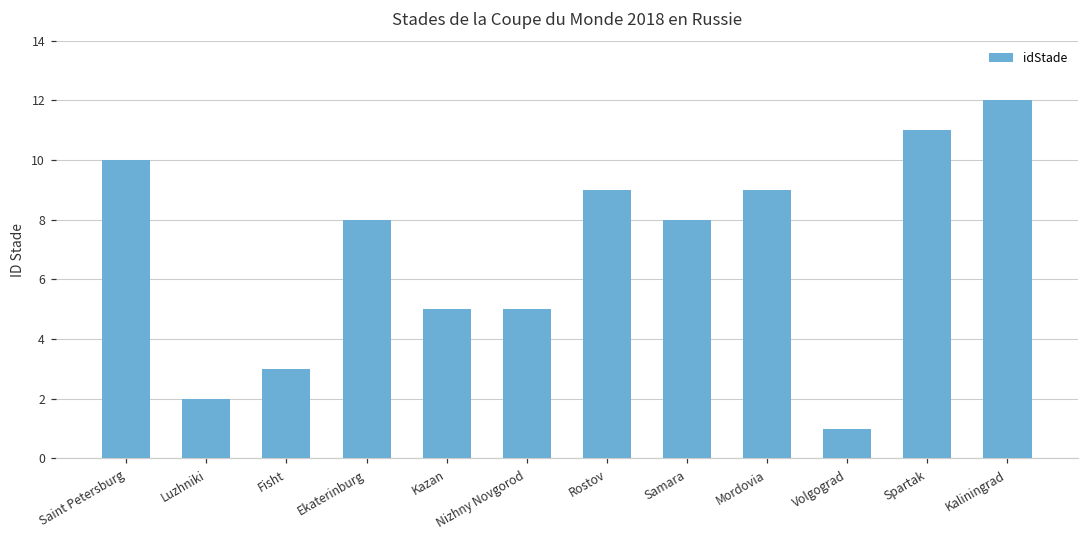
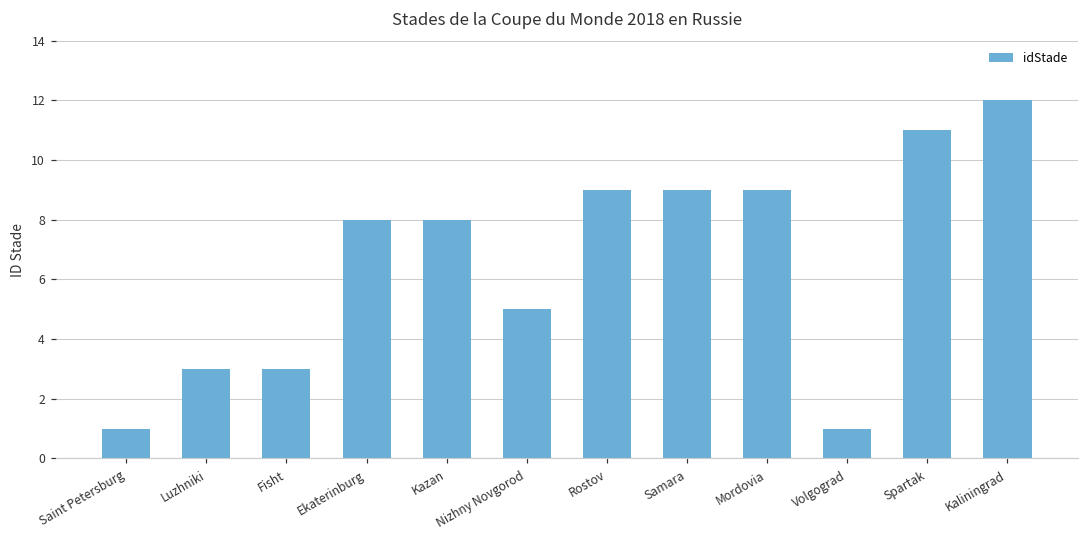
Saint Petersburg: 10 -> 1
Luzhniki: 2 -> 3
Kazan: 5 -> 8
Samara: 8 -> 9
